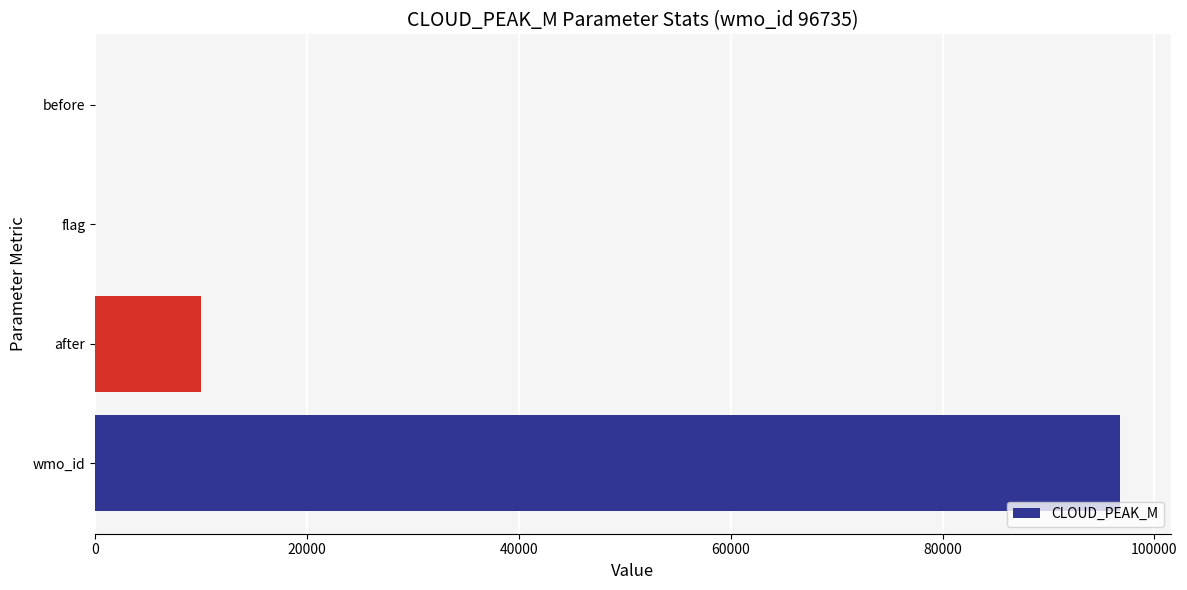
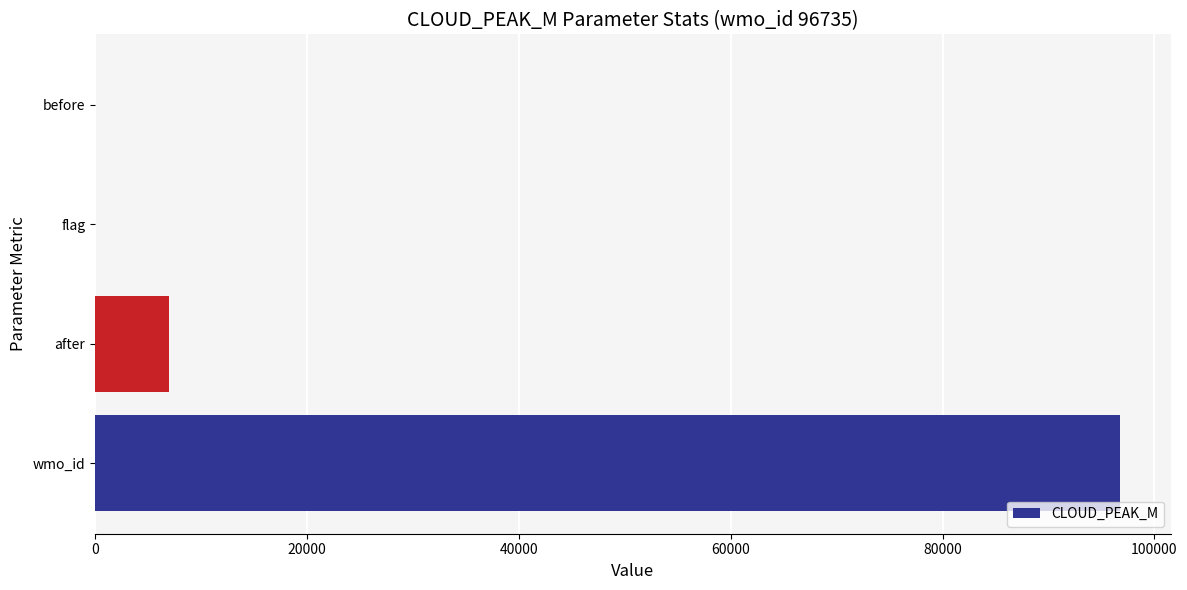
after: 10000 -> 7000
